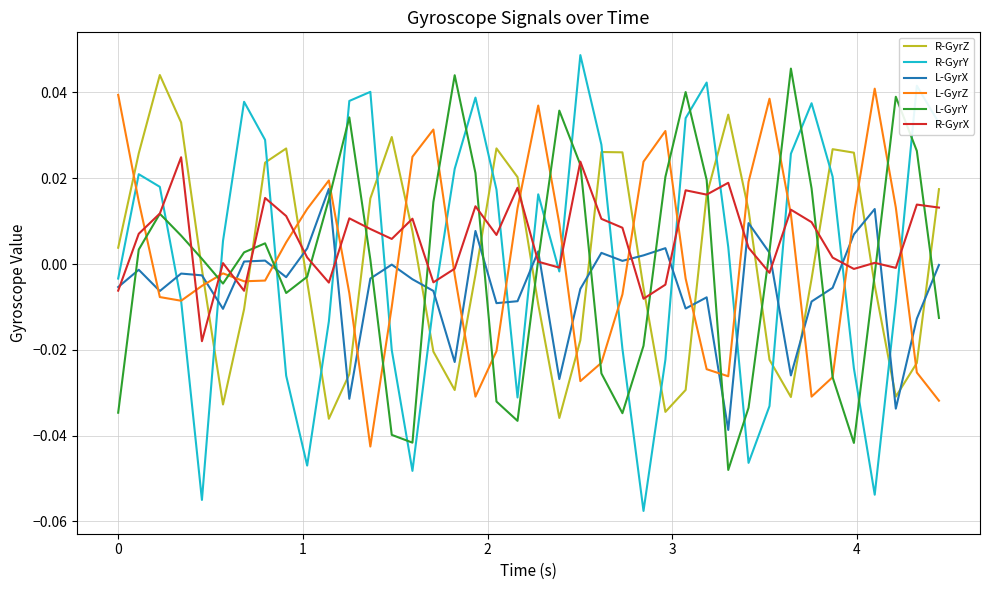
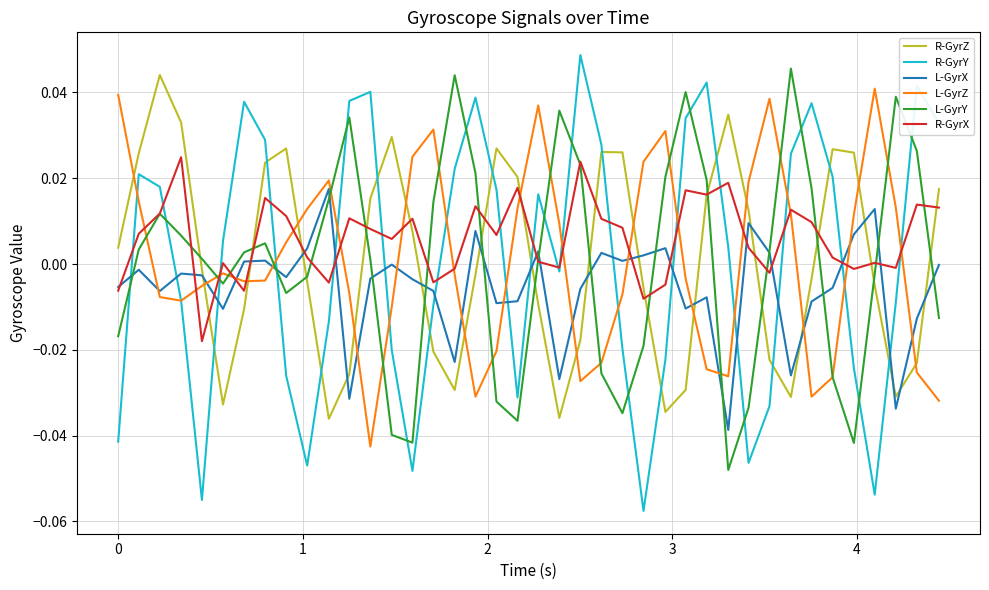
R-GyrY, 0: -0.003 -> -0.041
L-GyrY, 0: -0.035 -> -0.017
